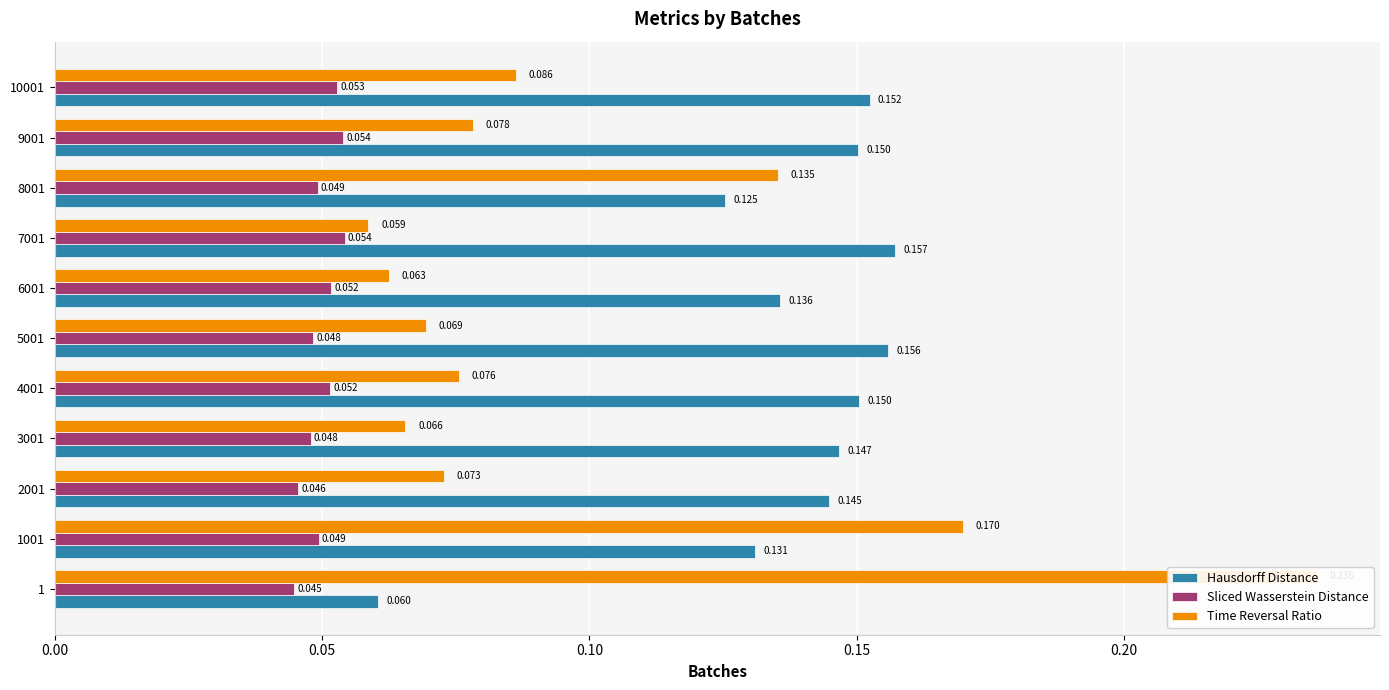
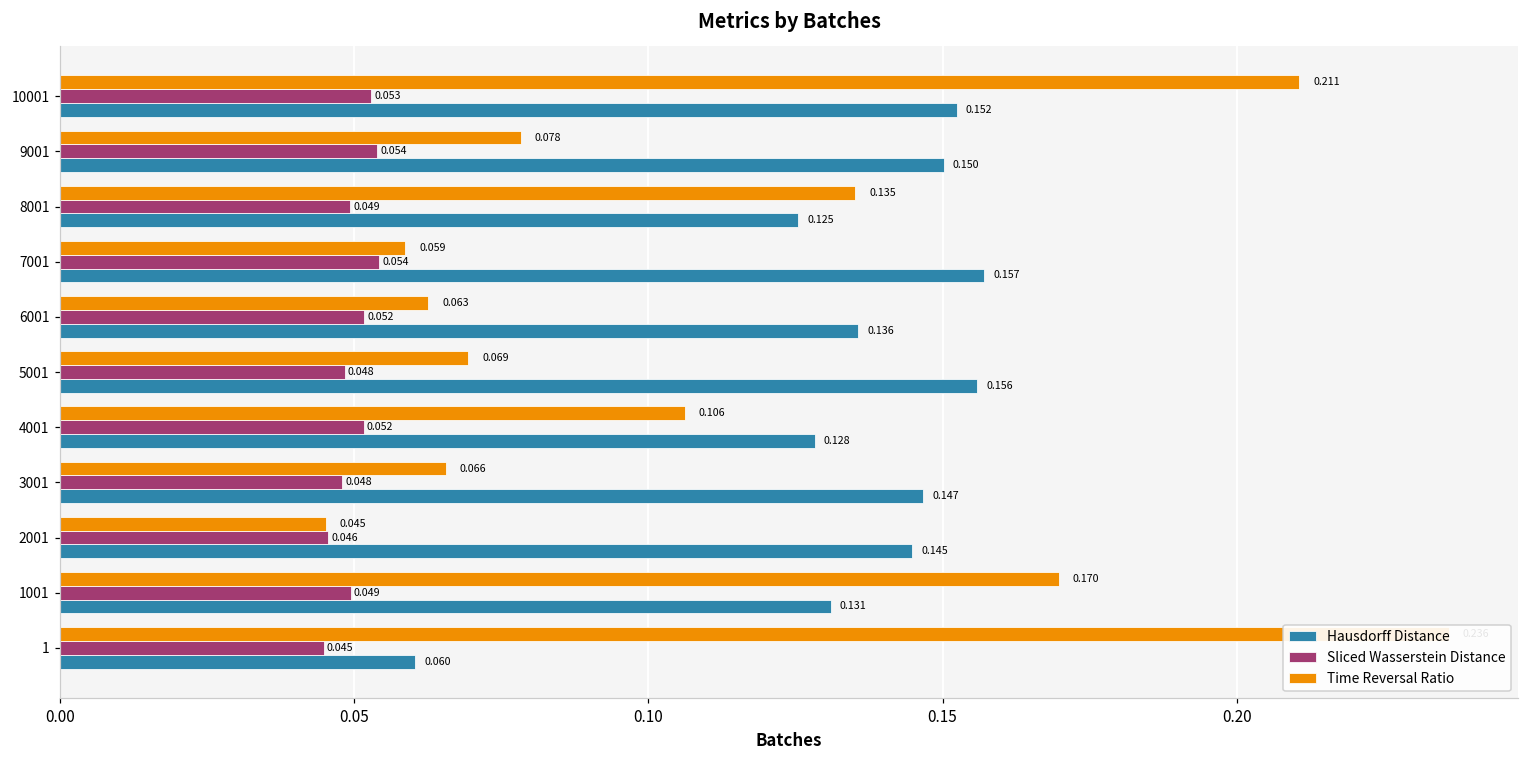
Time Reversal Ratio, 10001: 0.086 -> 0.211
Time Reversal Ratio, 4001: 0.076 -> 0.106
Hausdorff Distance, 4001: 0.150 -> 0.128
Time Reversal Ratio, 2001: 0.073 -> 0.045
